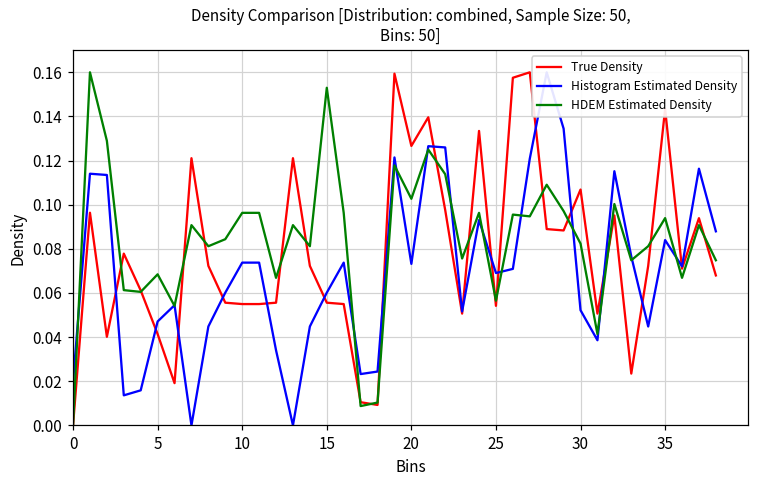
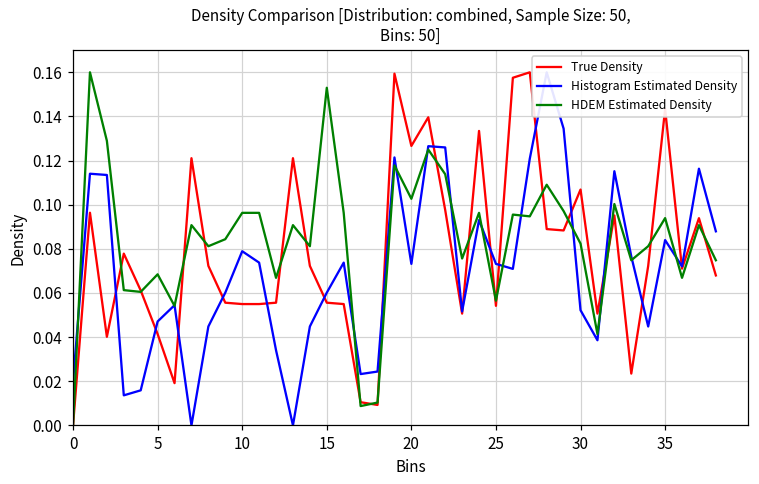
Histogram Estimated Density, 10: 0.074 -> 0.079
Histogram Estimated Density, 25: 0.069 -> 0.073
